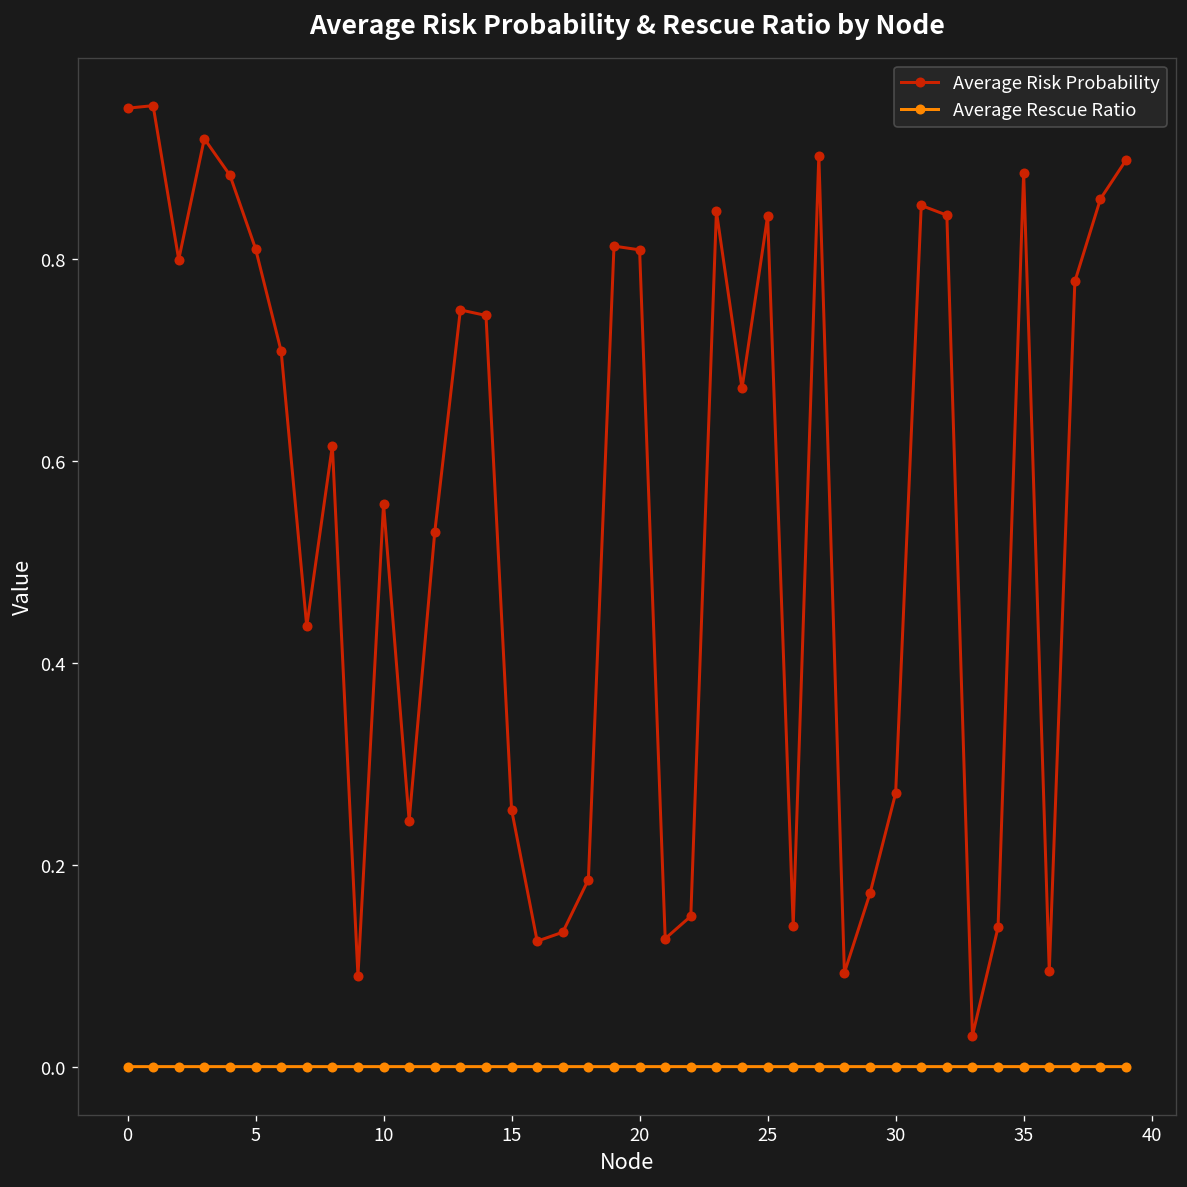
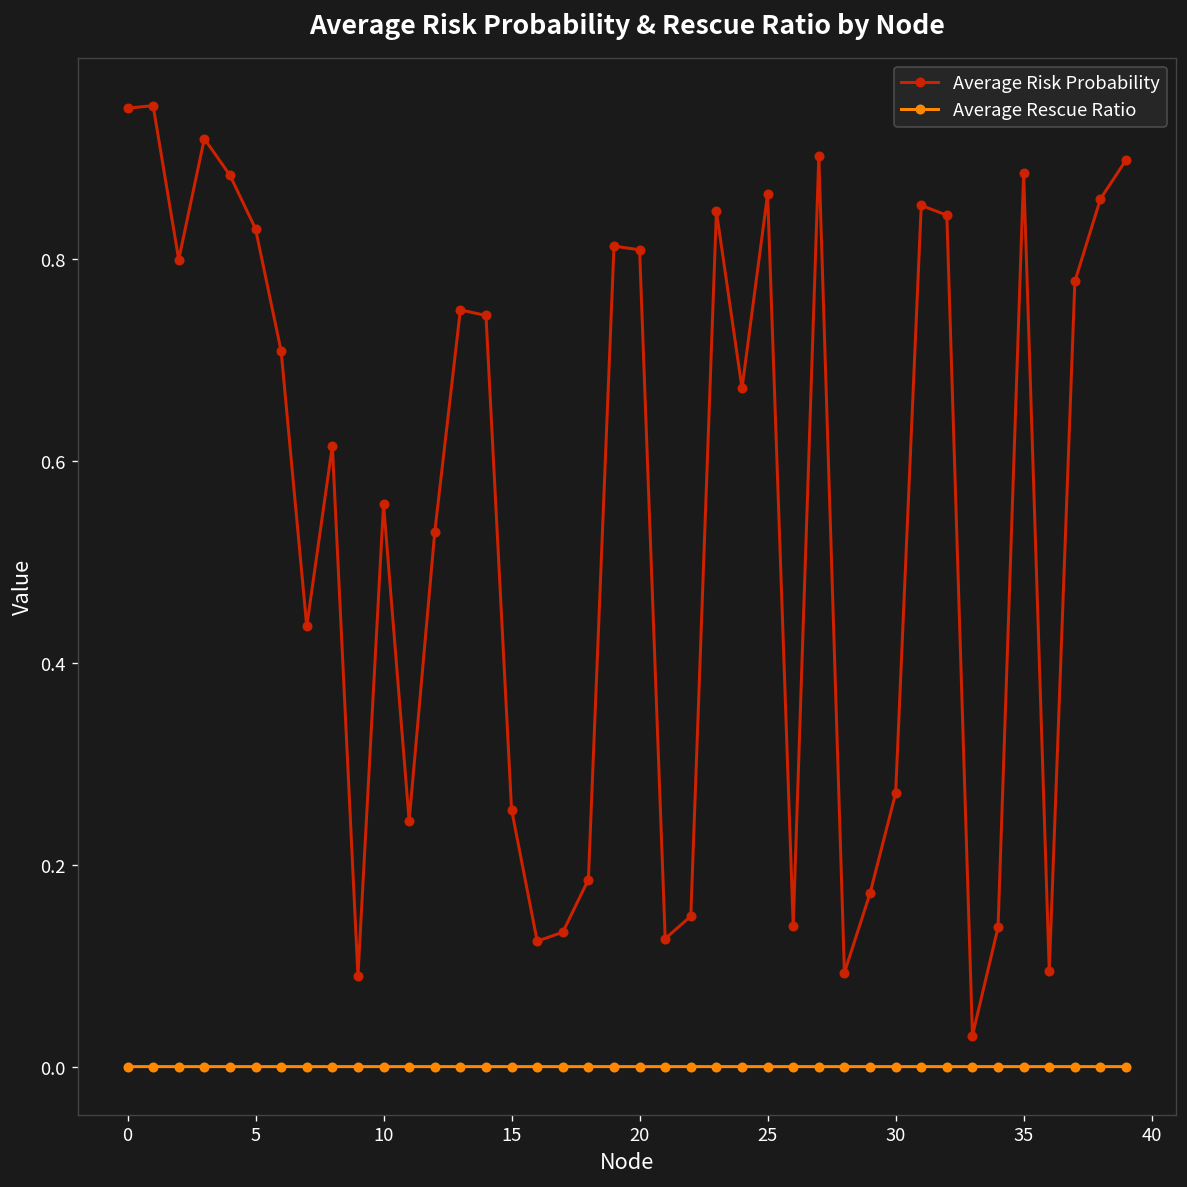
Average Risk Probability, 5: 0.81 -> 0.83
Average Risk Probability, 25: 0.84 -> 0.86
